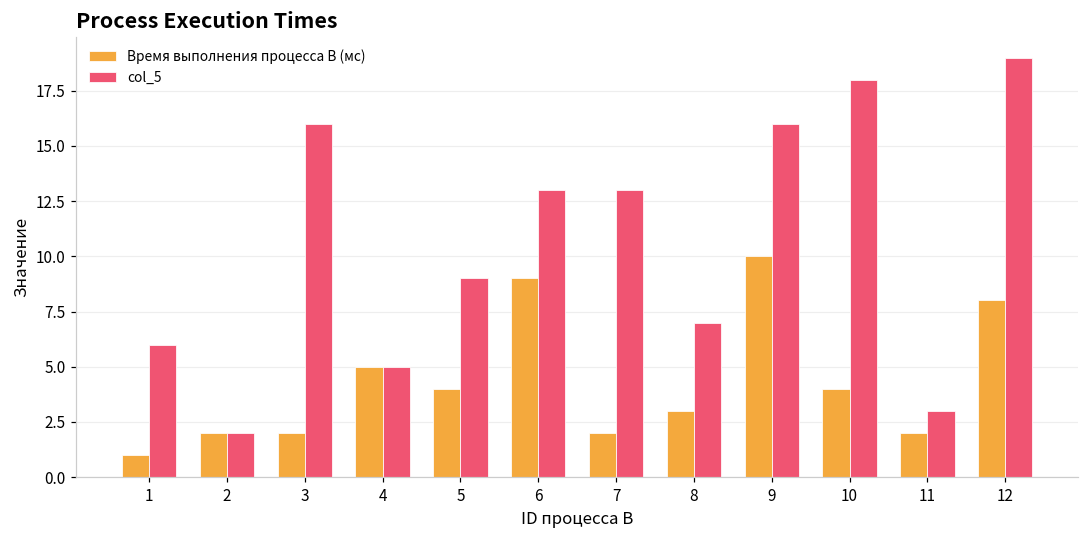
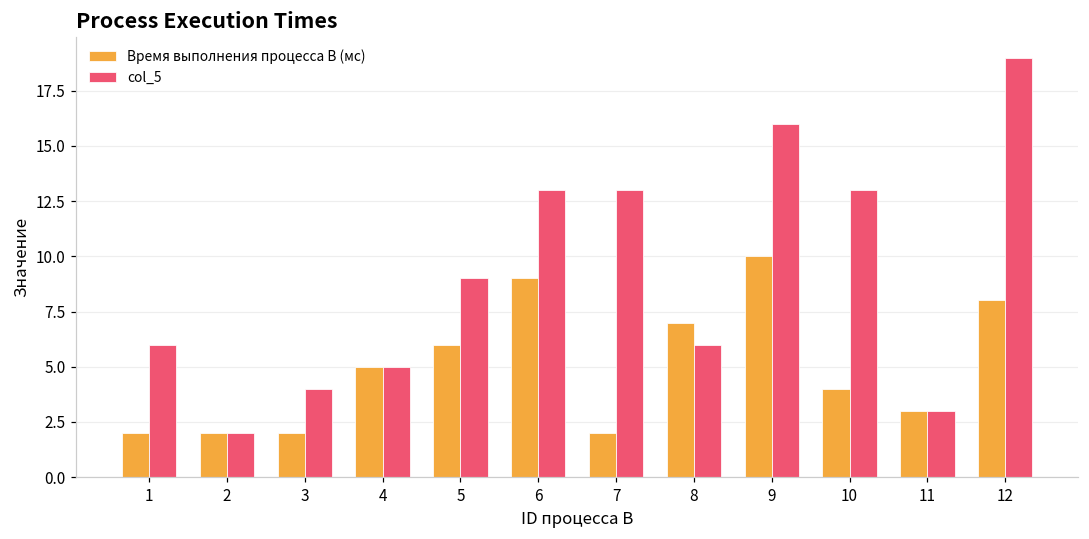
Время выполнения процесса B (мс), 1: 1 -> 2
col_5, 3: 16 -> 4
Время выполнения процесса B (мс), 5: 4 -> 6
Время выполнения процесса B (мс), 8: 3 -> 7
col_5, 8: 7 -> 6
col_5, 10: 18 -> 13
Время выполнения процесса B (мс), 11: 2 -> 3
